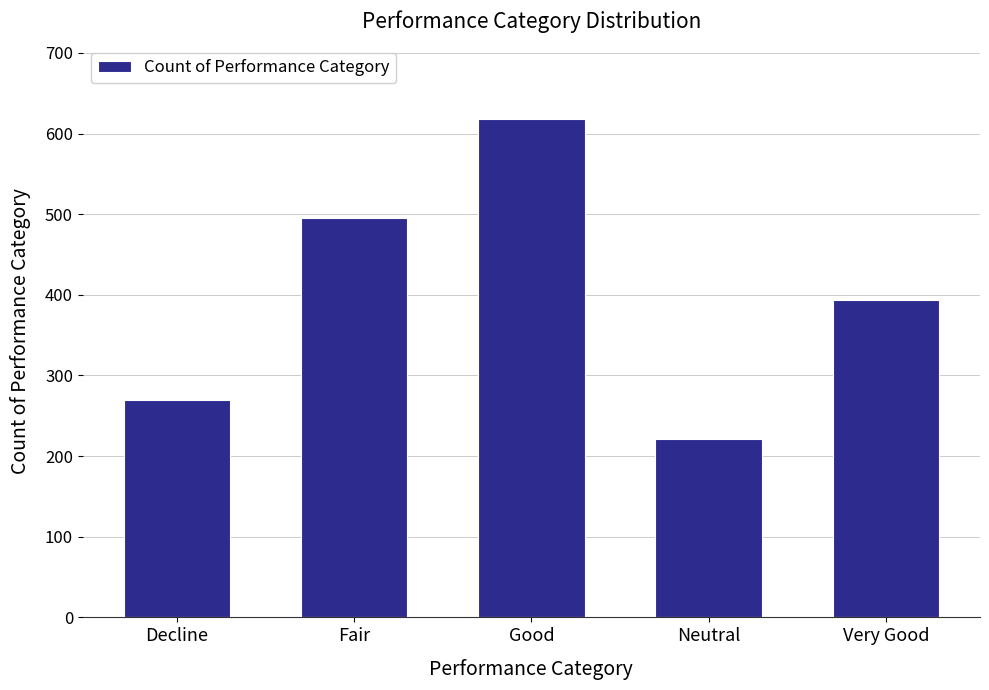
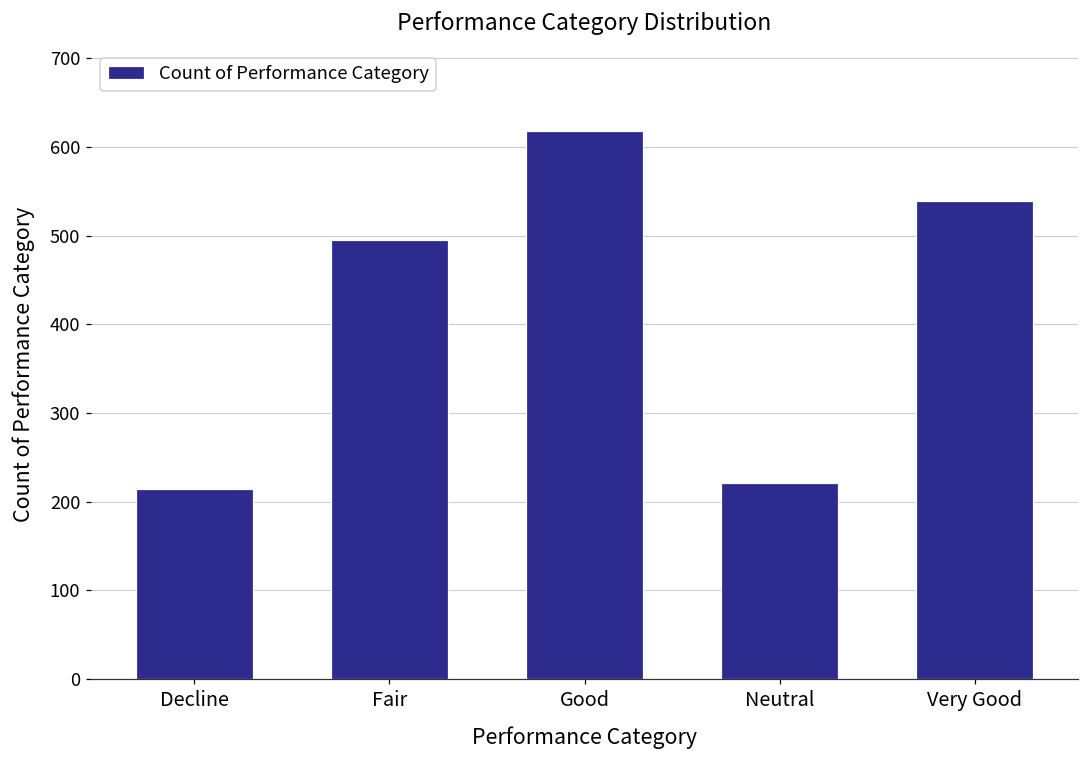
Decline: 270 -> 210
Very Good: 390 -> 540
